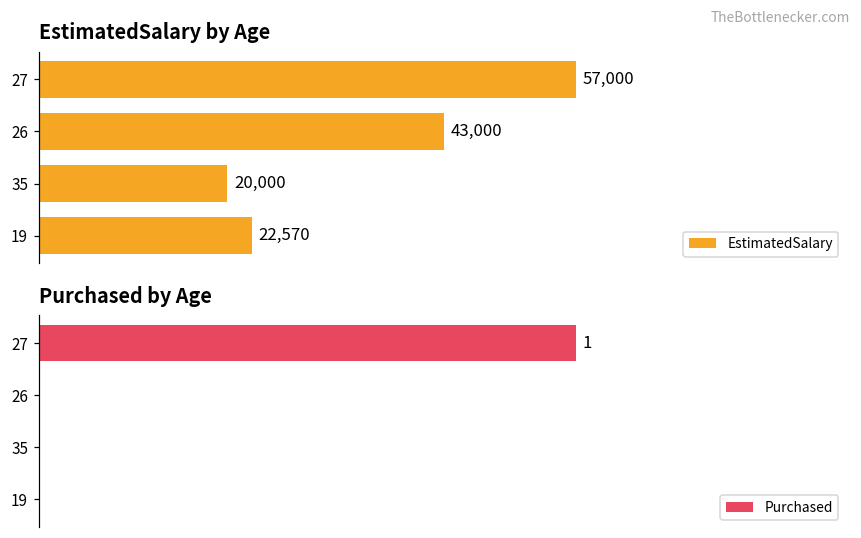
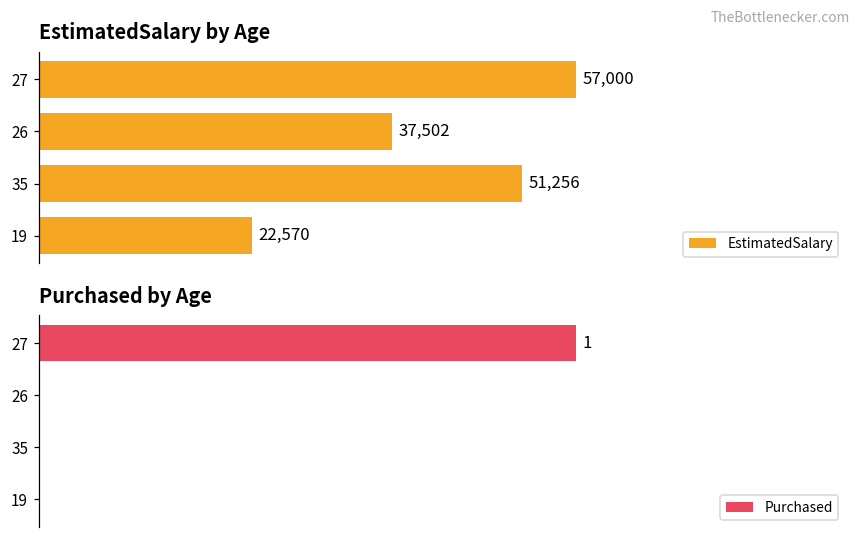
EstimatedSalary by Age, 26: 43,000 -> 37,502
EstimatedSalary by Age, 35: 20,000 -> 51,256
